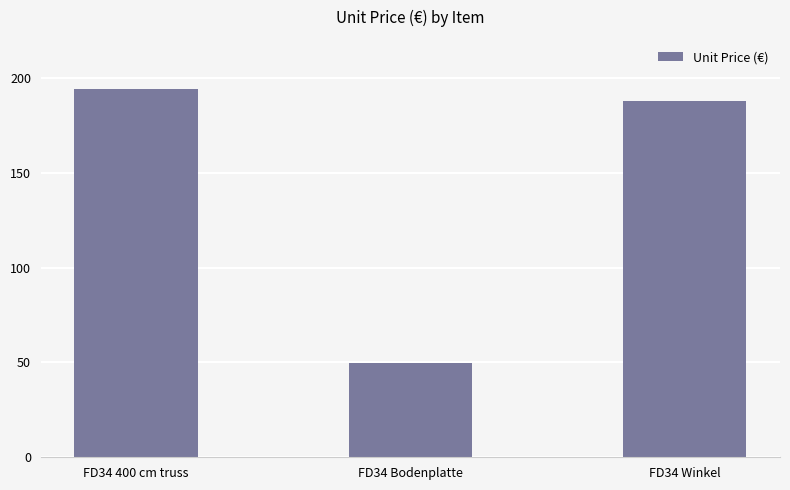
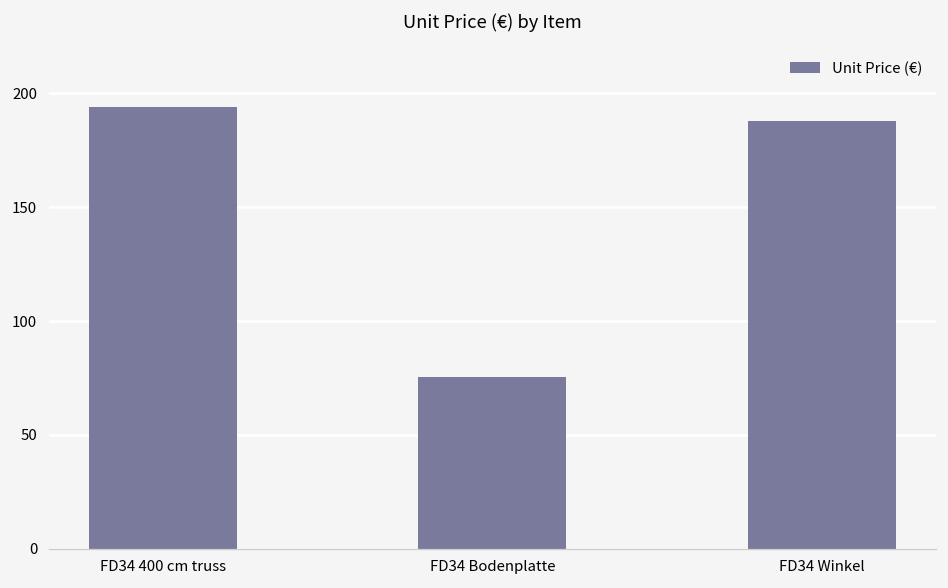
FD34 Bodenplatte: 50 -> 75
